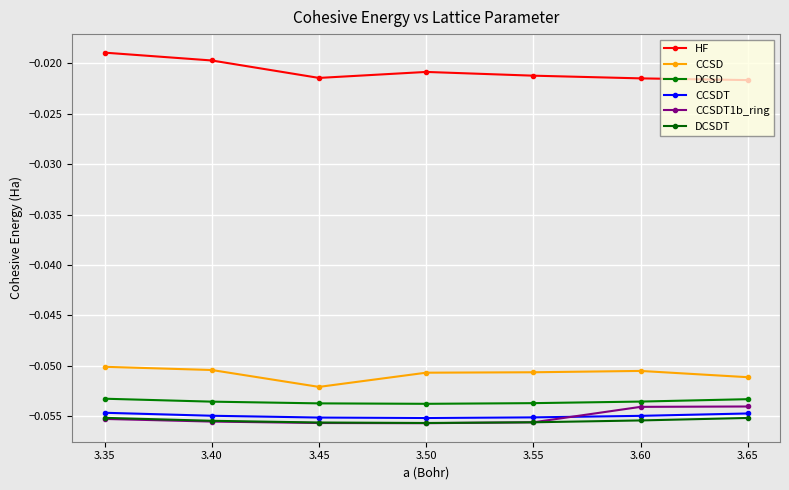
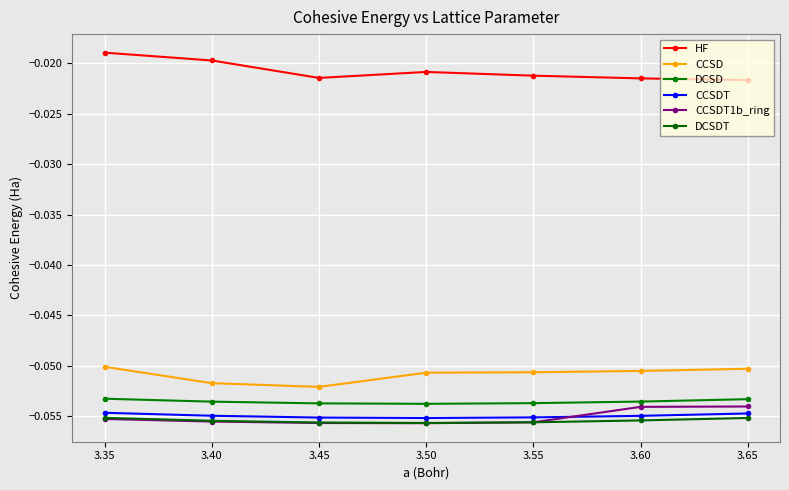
CCSD, 3.40: -0.0504 -> -0.0517
CCSD, 3.65: -0.0511 -> -0.0503
